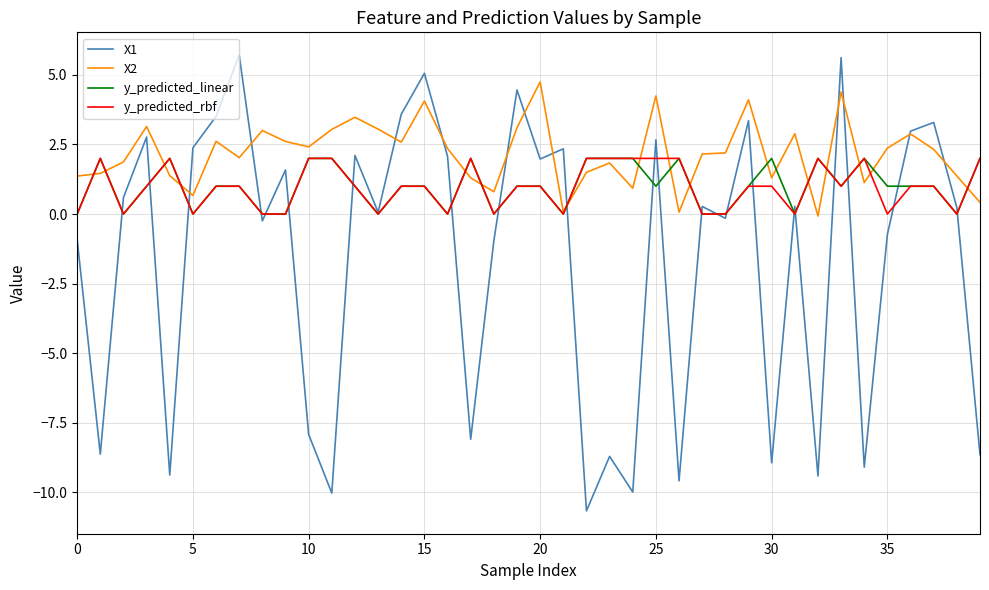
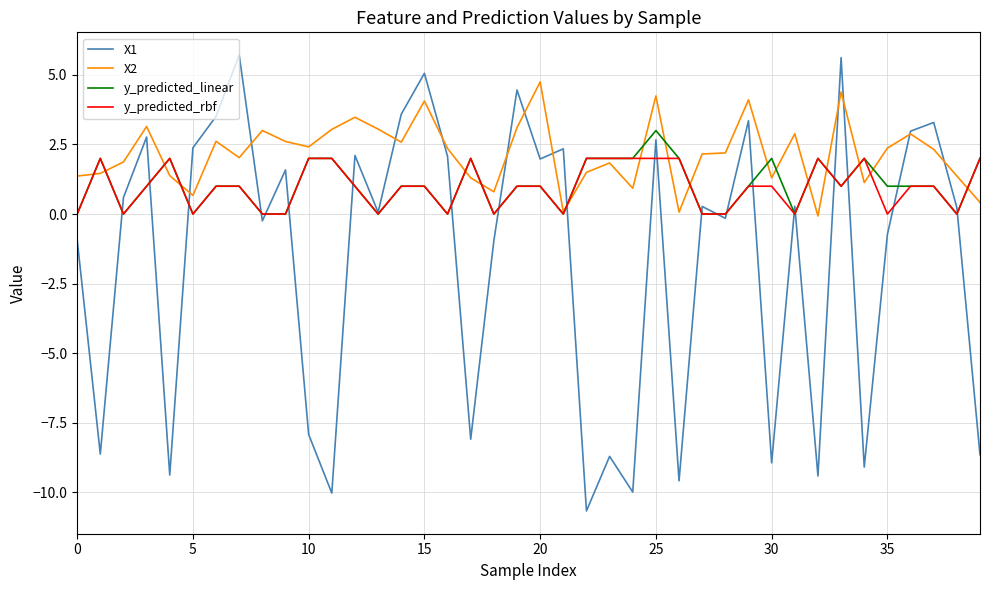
y_predicted_linear, 25: 1 -> 3
